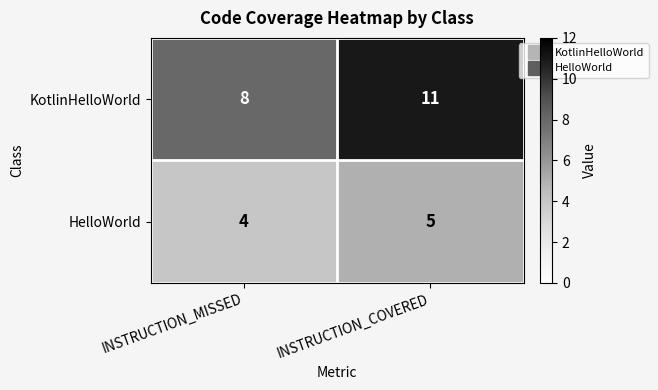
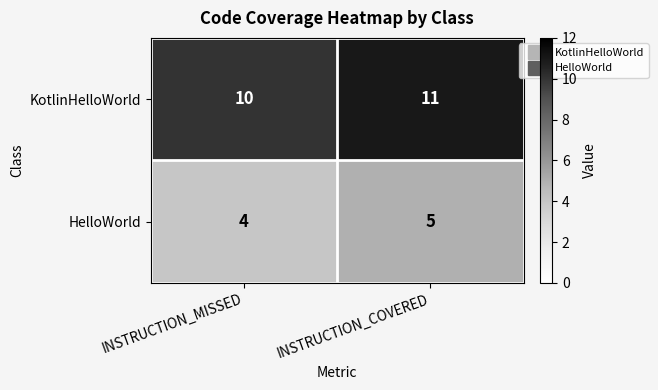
KotlinHelloWorld, INSTRUCTION_MISSED: 8 -> 10
